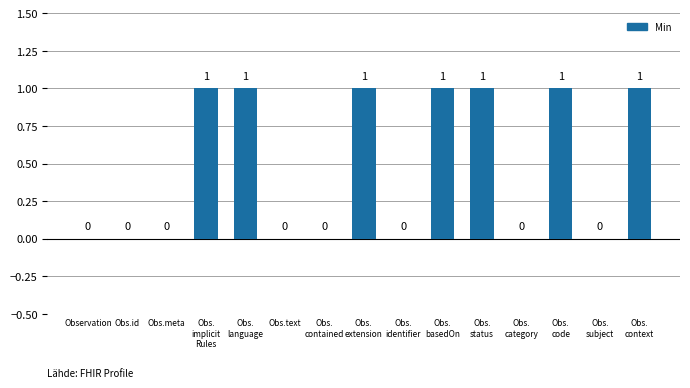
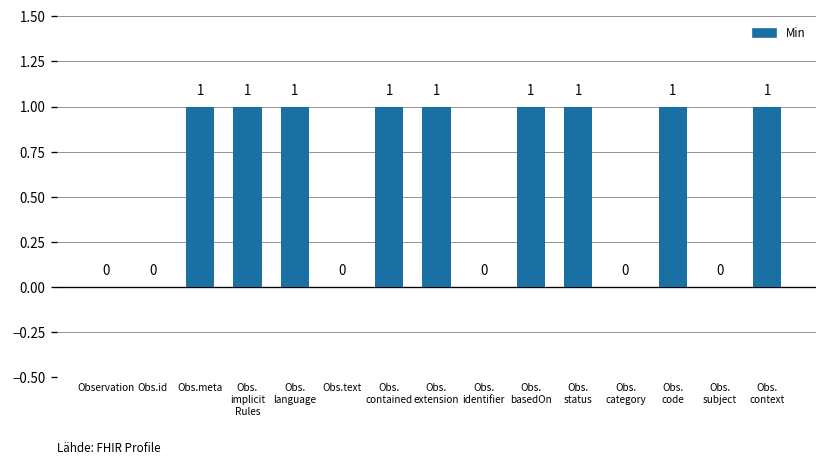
Obs.meta: 0 -> 1
Obs. contained: 0 -> 1
